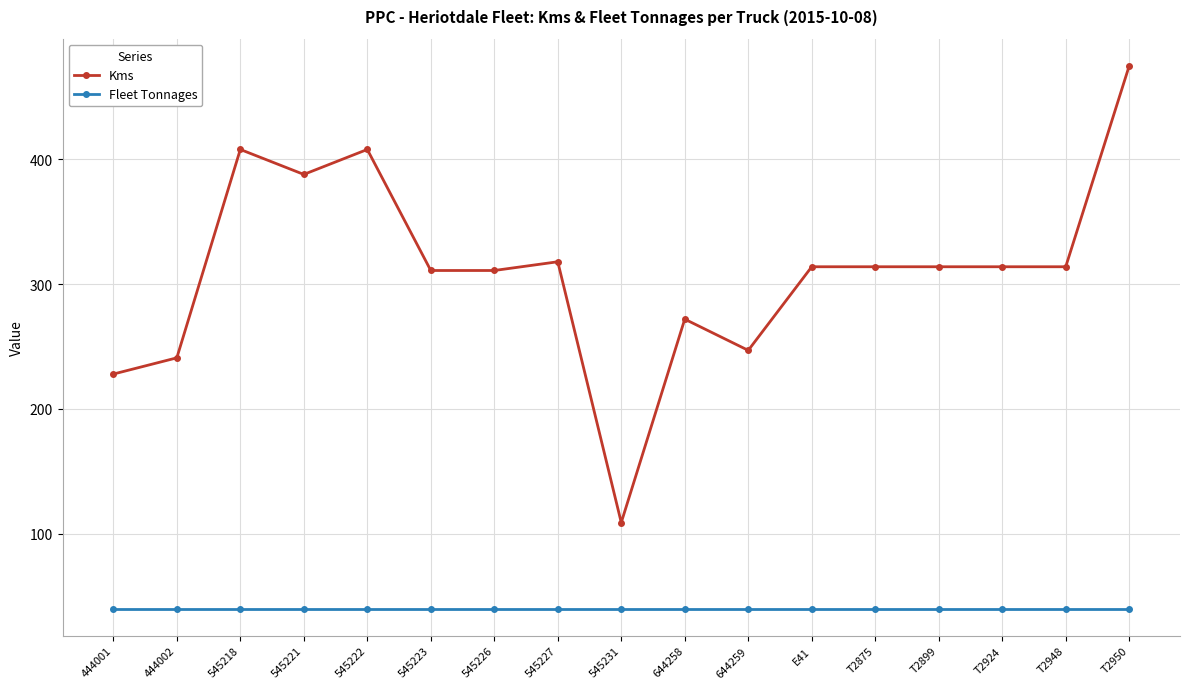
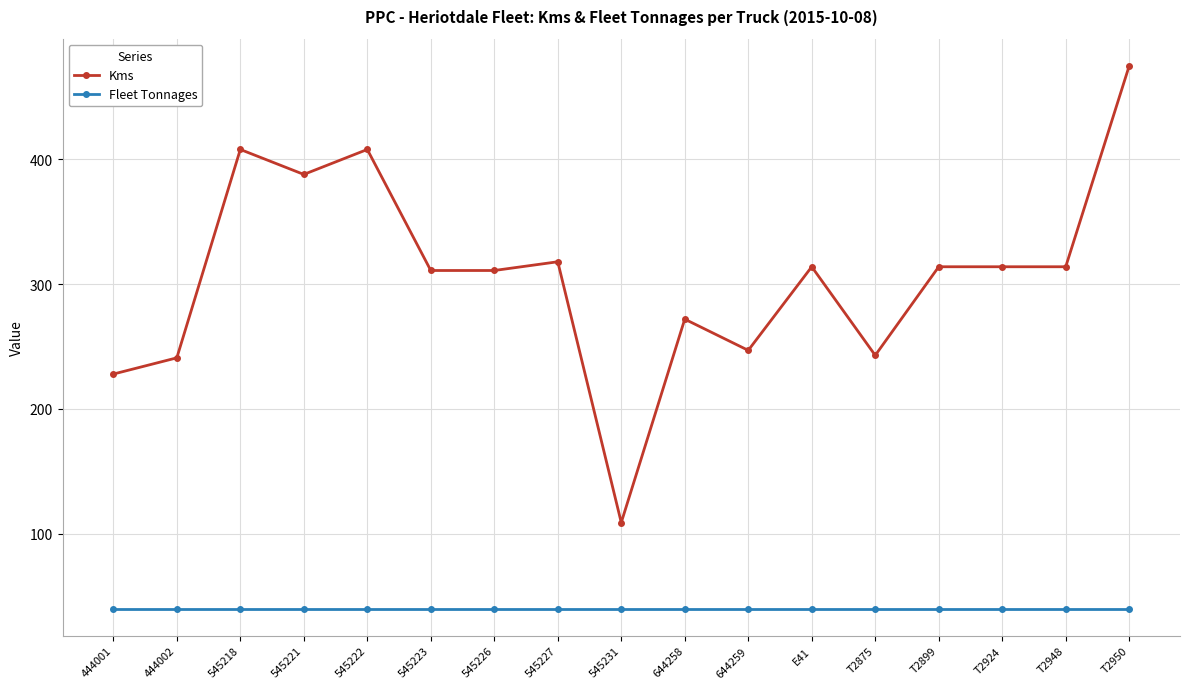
Kms, T2875: 314 -> 243
